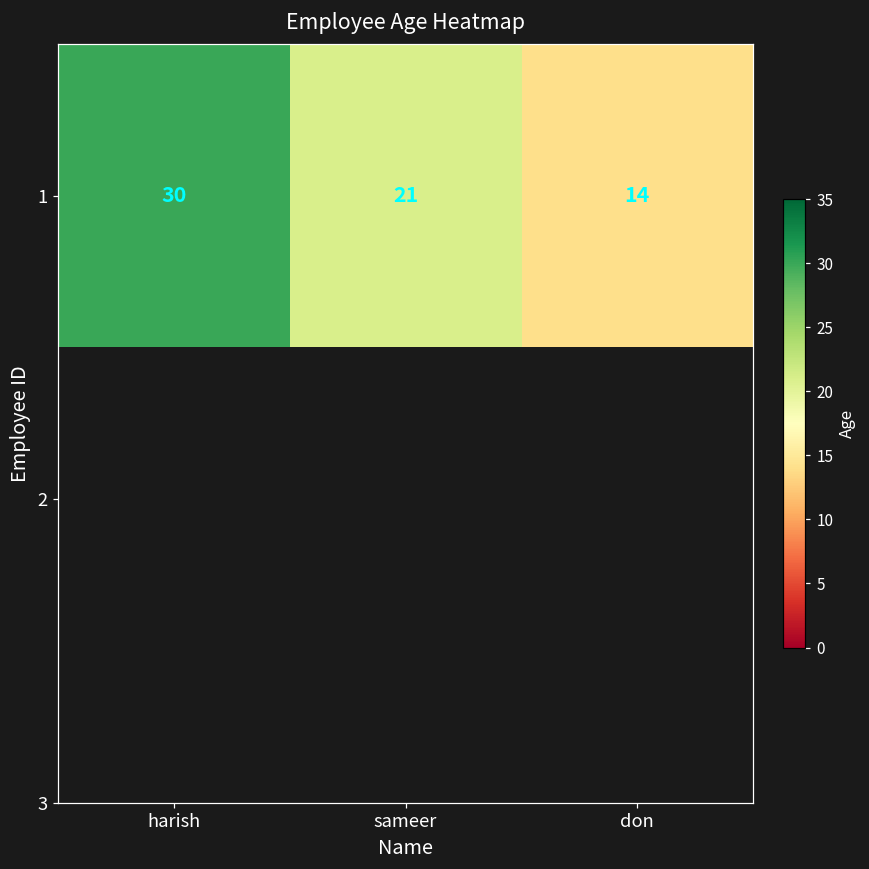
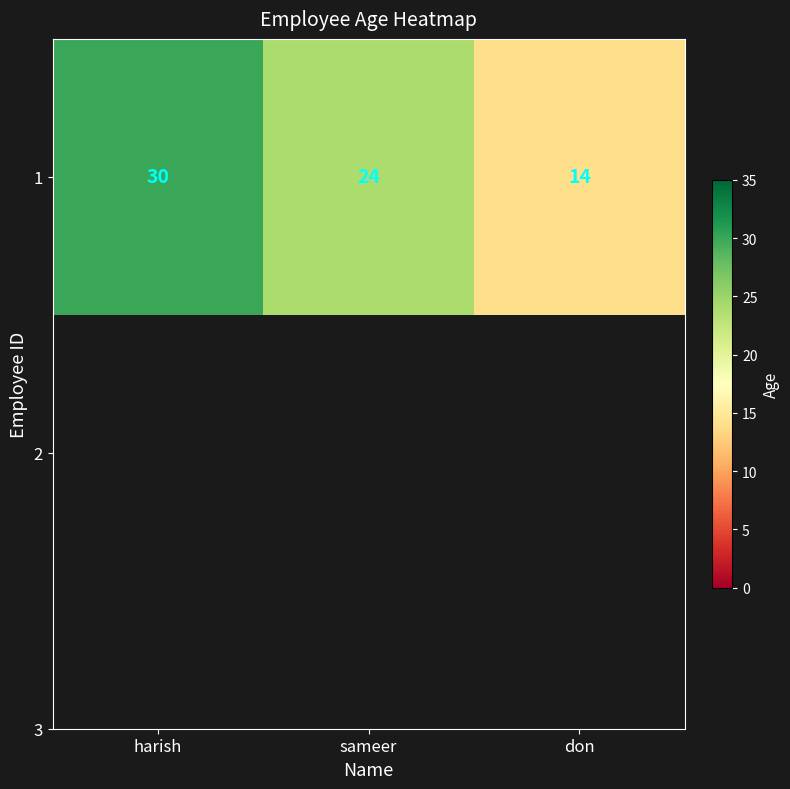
1, sameer: 21 -> 24
